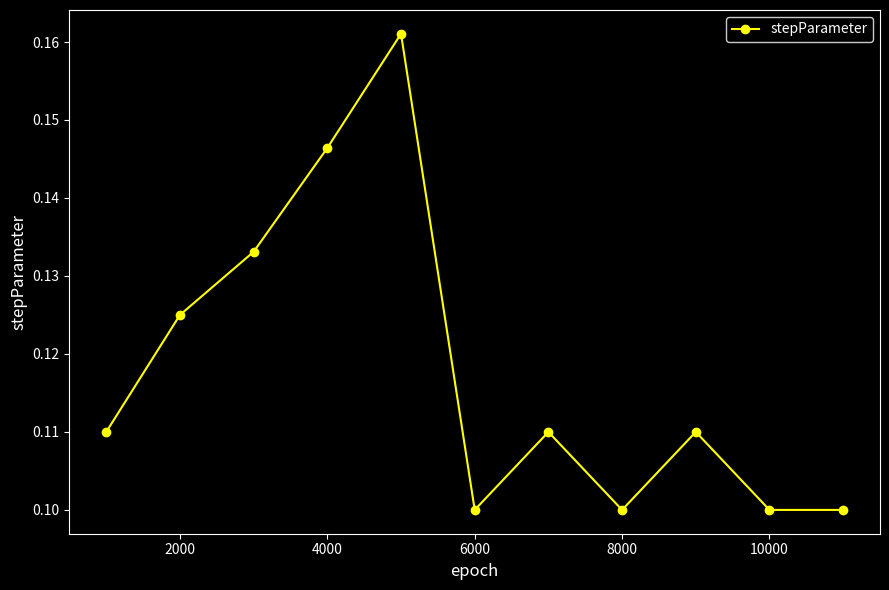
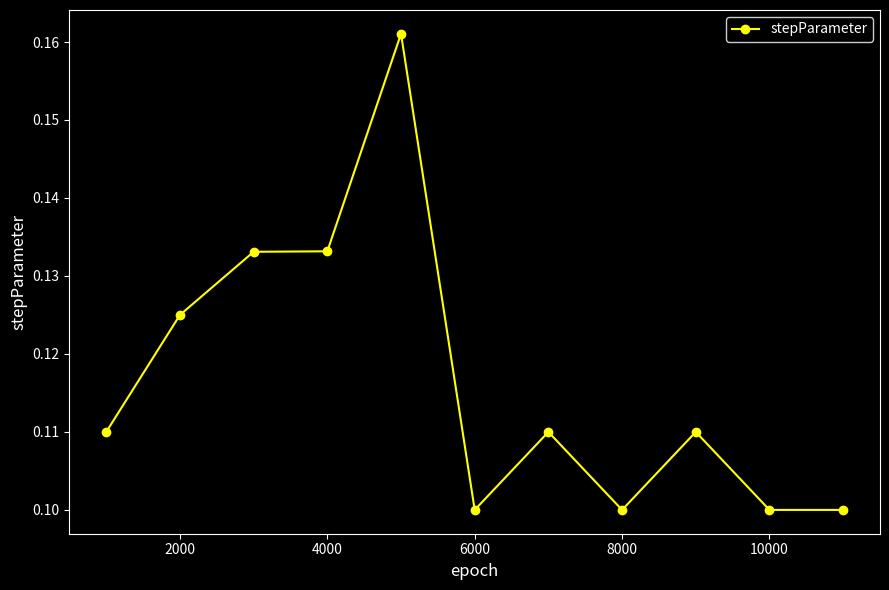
4000: 0.146 -> 0.133
